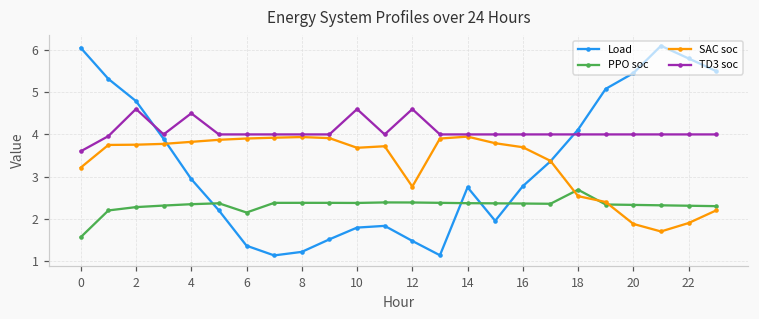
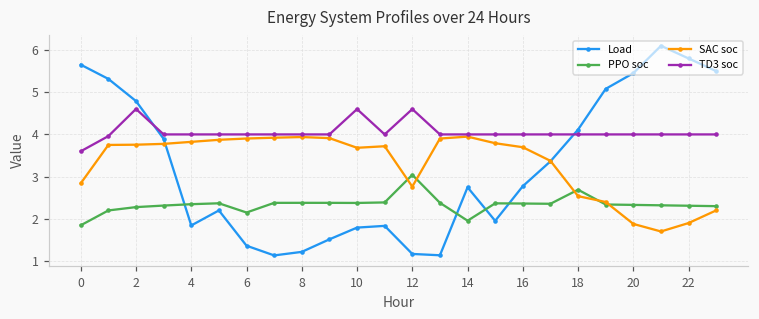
Load, 0: 6.1 -> 5.7
PPO soc, 0: 1.6 -> 1.8
SAC soc, 0: 3.2 -> 2.8
Load, 4: 2.9 -> 1.8
TD3 soc, 4: 4.5 -> 4.0
Load, 12: 1.5 -> 1.2
PPO soc, 12: 2.4 -> 3.0
PPO soc, 14: 2.4 -> 2.0
